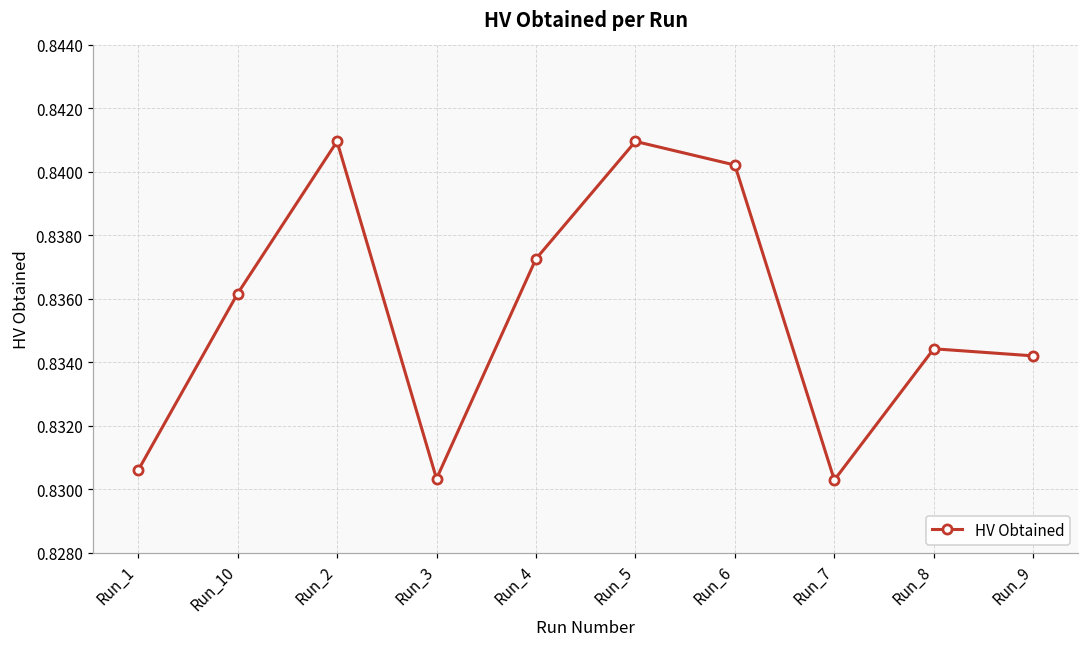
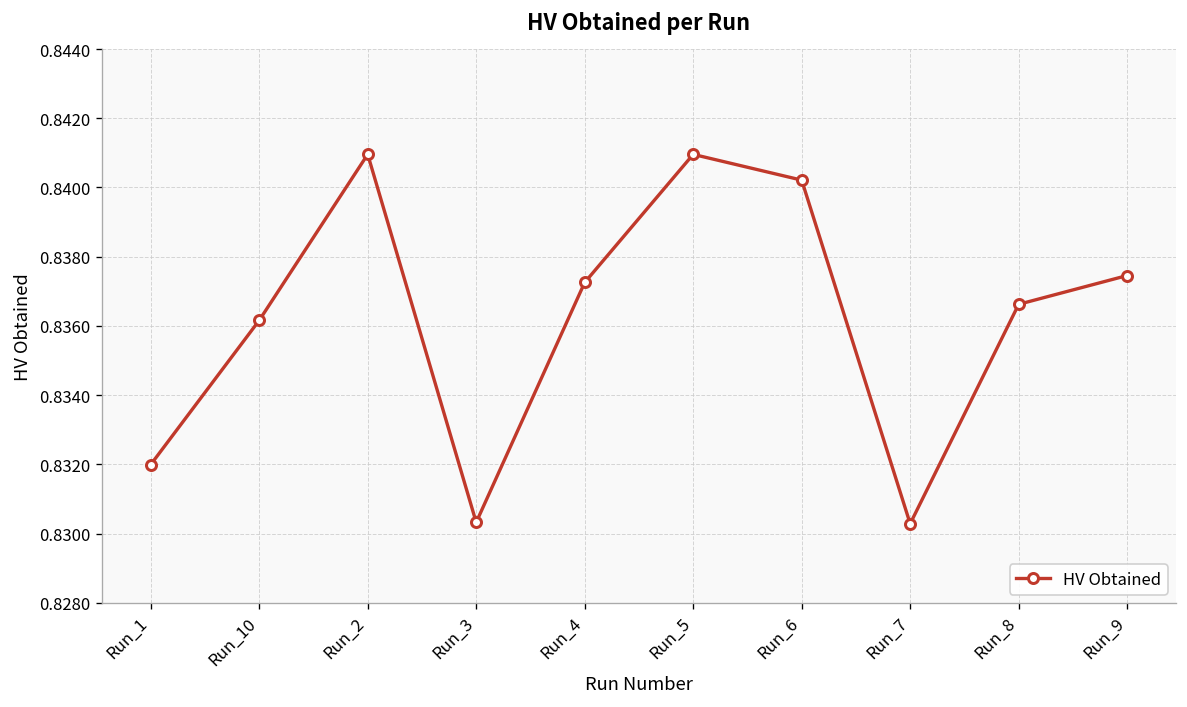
Run_1: 0.8306 -> 0.8320
Run_8: 0.8344 -> 0.8366
Run_9: 0.8342 -> 0.8375
